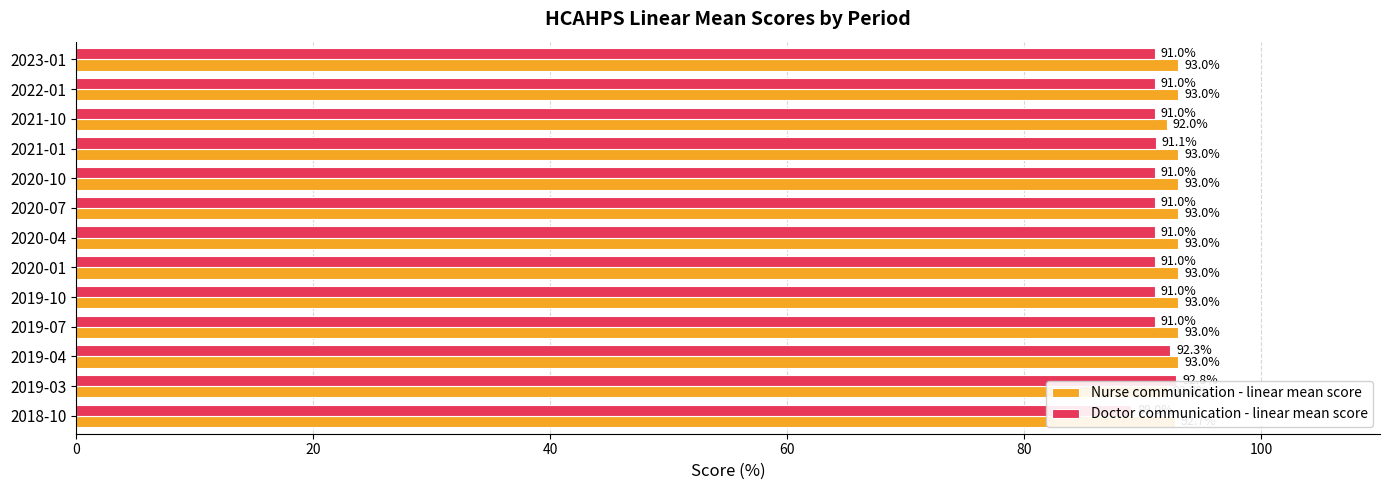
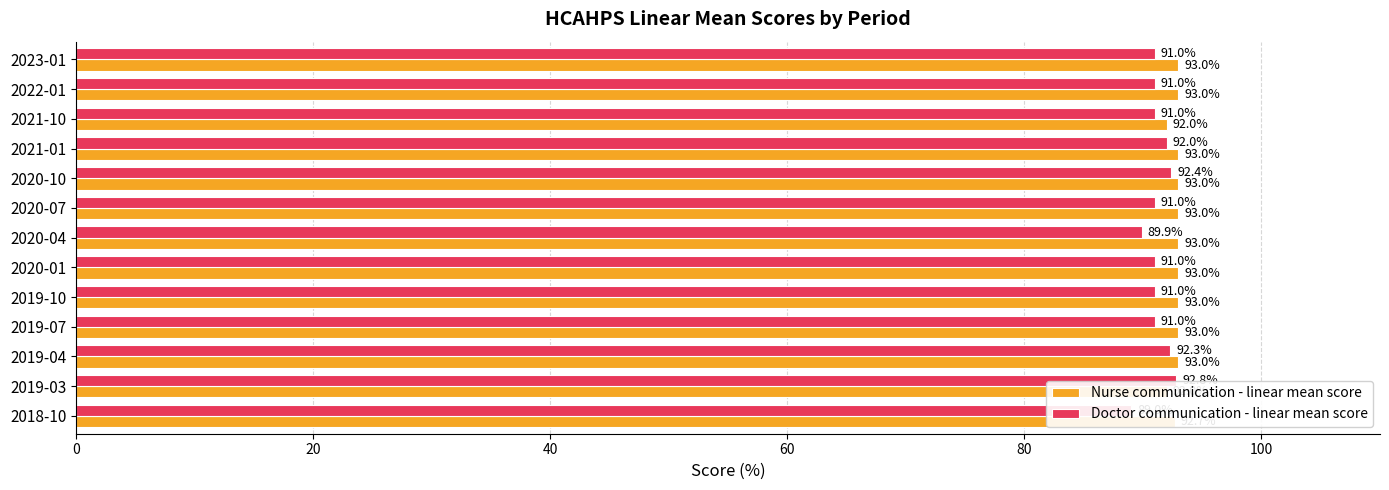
Doctor communication - linear mean score, 2021-01: 91.1% -> 92.0%
Doctor communication - linear mean score, 2020-10: 91.0% -> 92.4%
Doctor communication - linear mean score, 2020-04: 91.0% -> 89.9%
